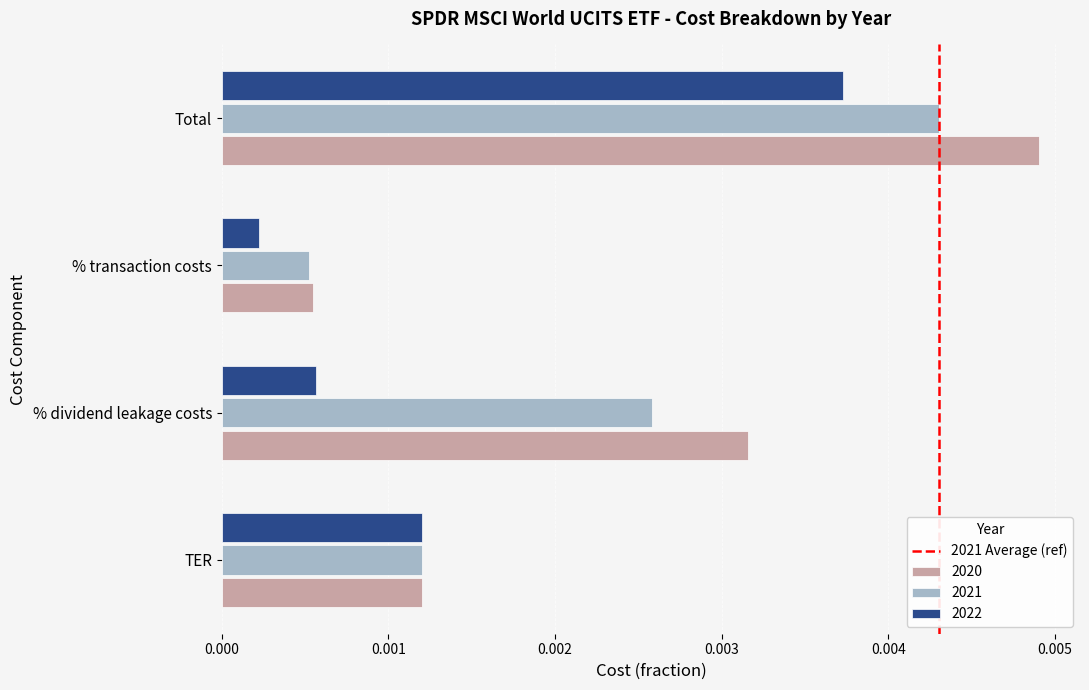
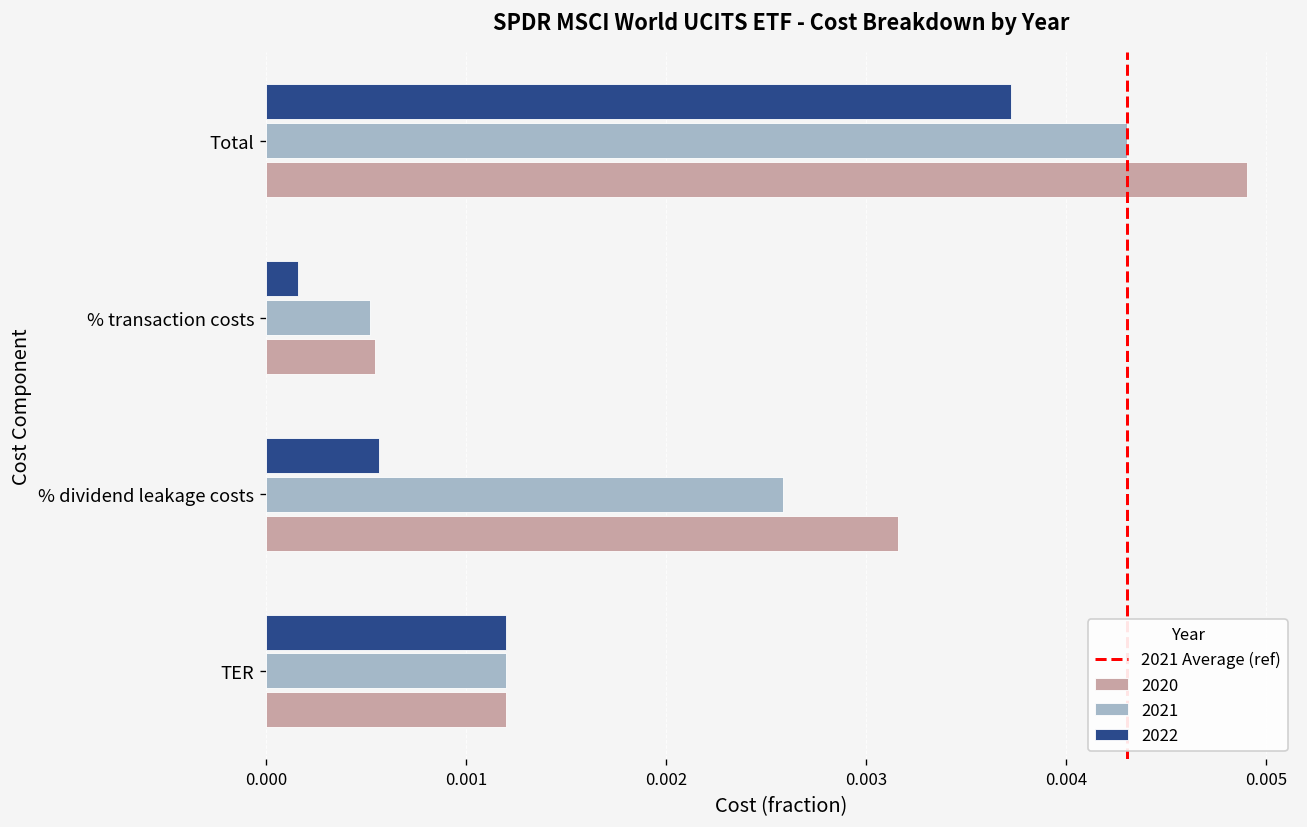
2022, % transaction costs: 0.00022 -> 0.00016
